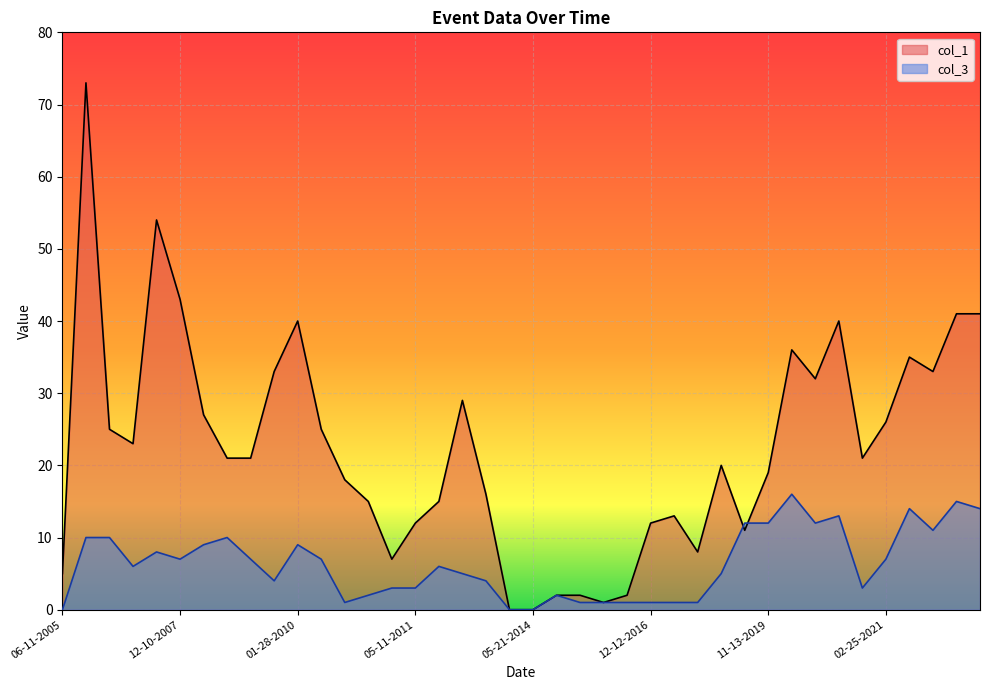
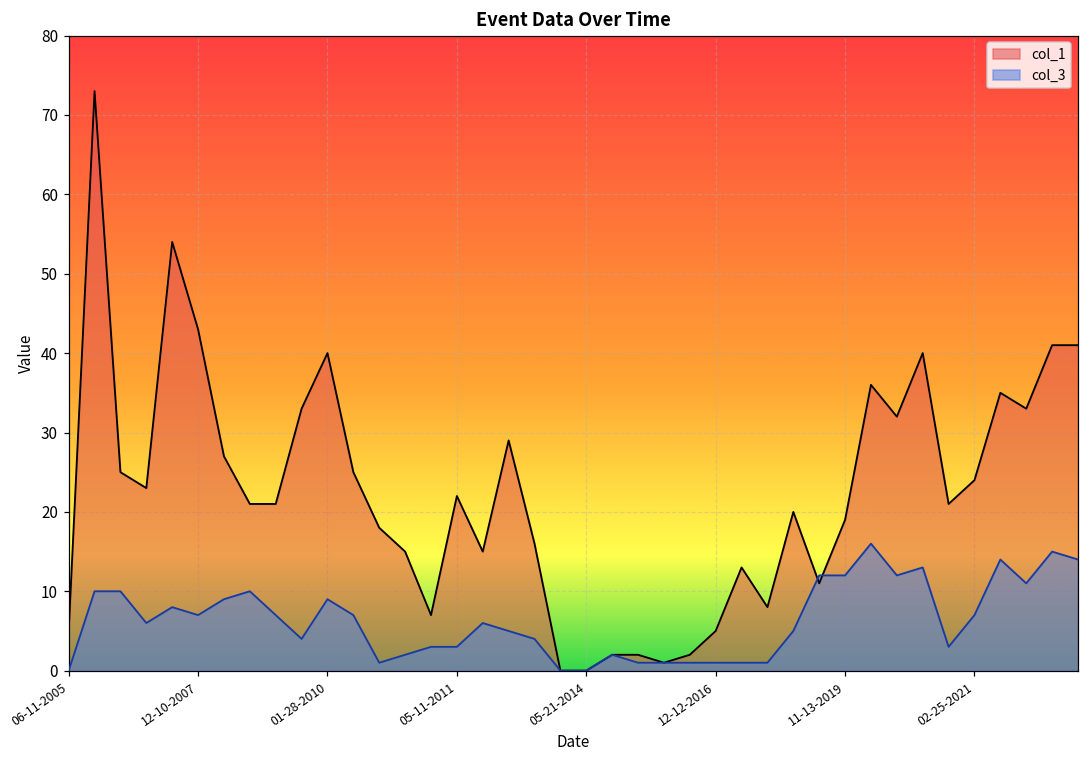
col_1, 05-11-2011: 12 -> 22
col_1, 12-12-2016: 12 -> 5
col_1, 02-25-2021: 26 -> 24
